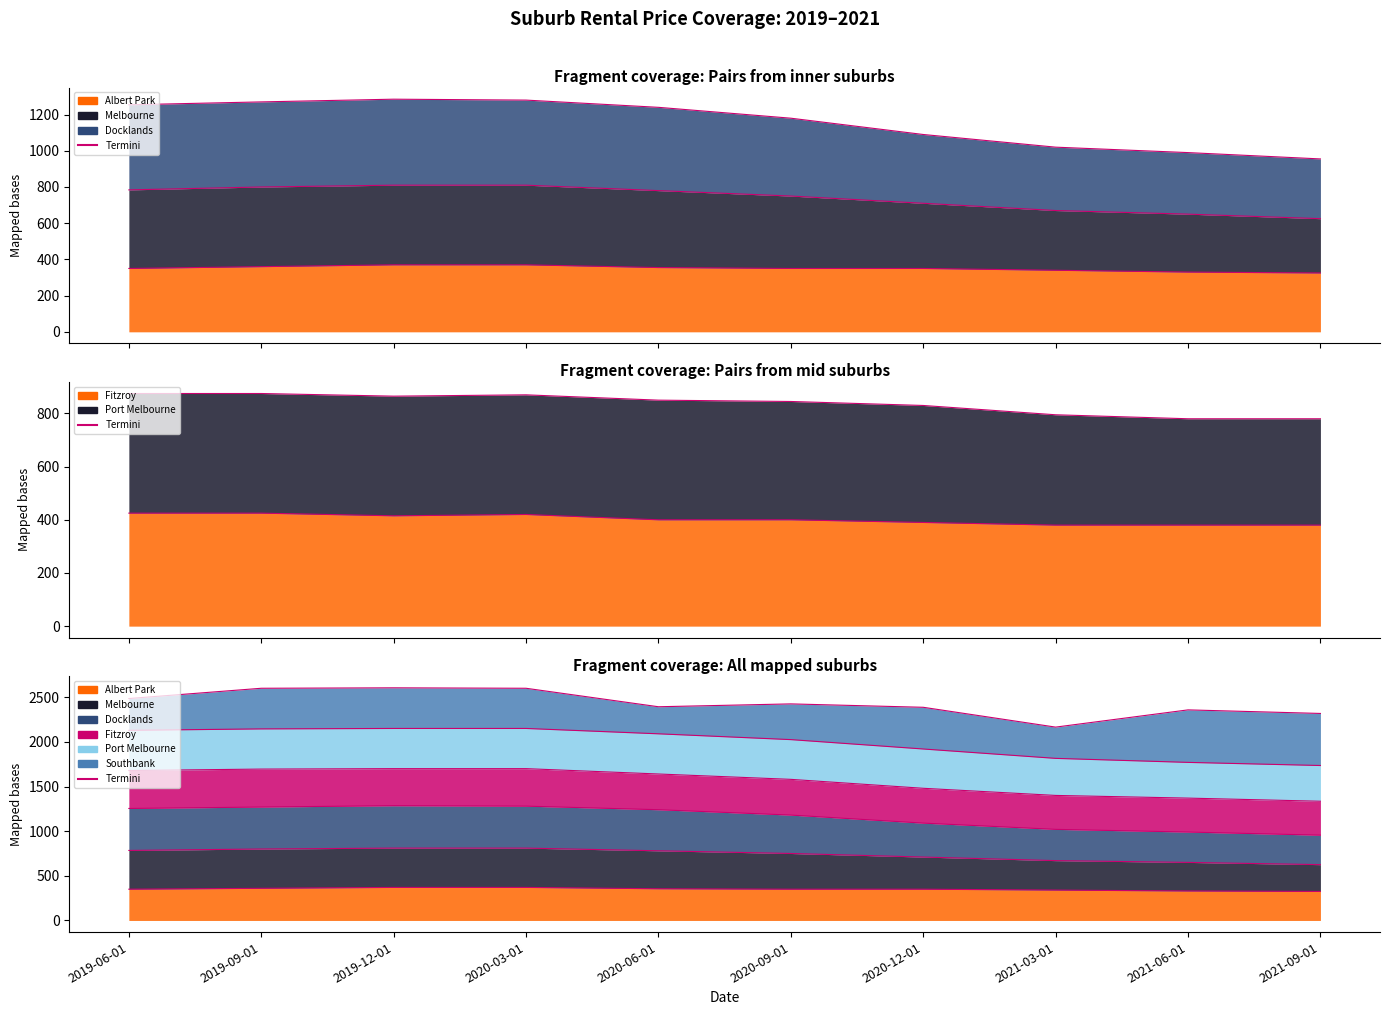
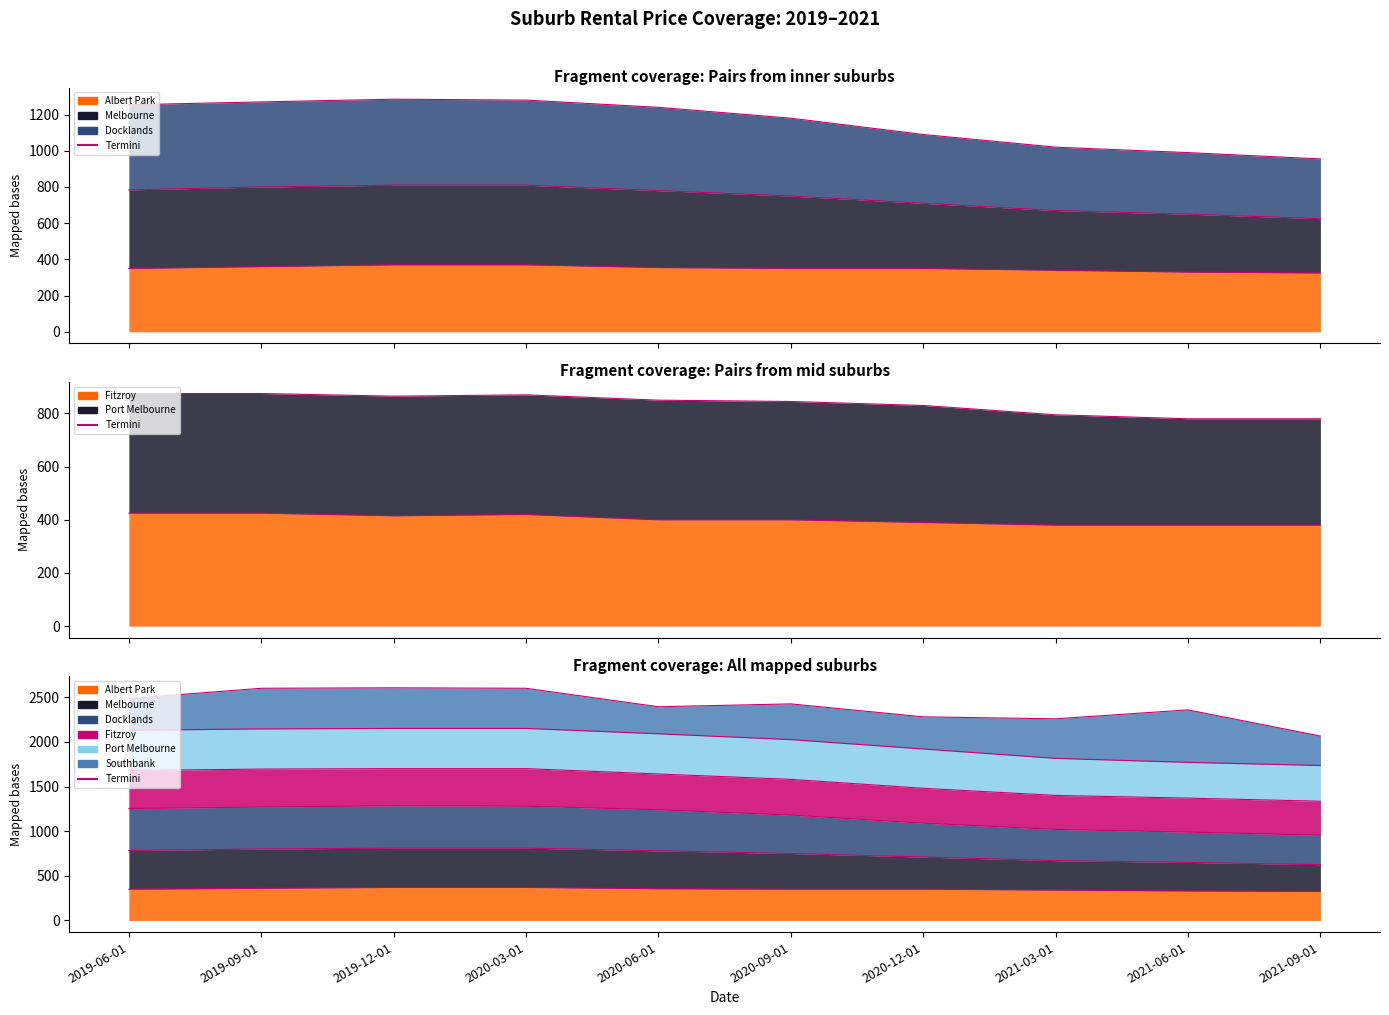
Fragment coverage: All mapped suburbs, Southbank, 2020-12-01: 500 -> 400
Fragment coverage: All mapped suburbs, Southbank, 2021-03-01: 350 -> 440
Fragment coverage: All mapped suburbs, Southbank, 2021-09-01: 600 -> 300
